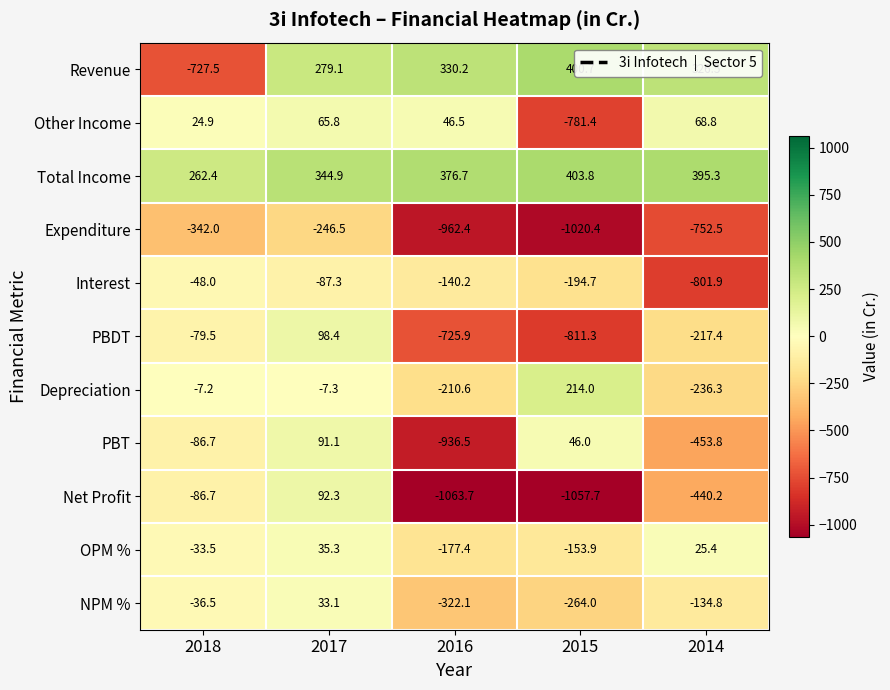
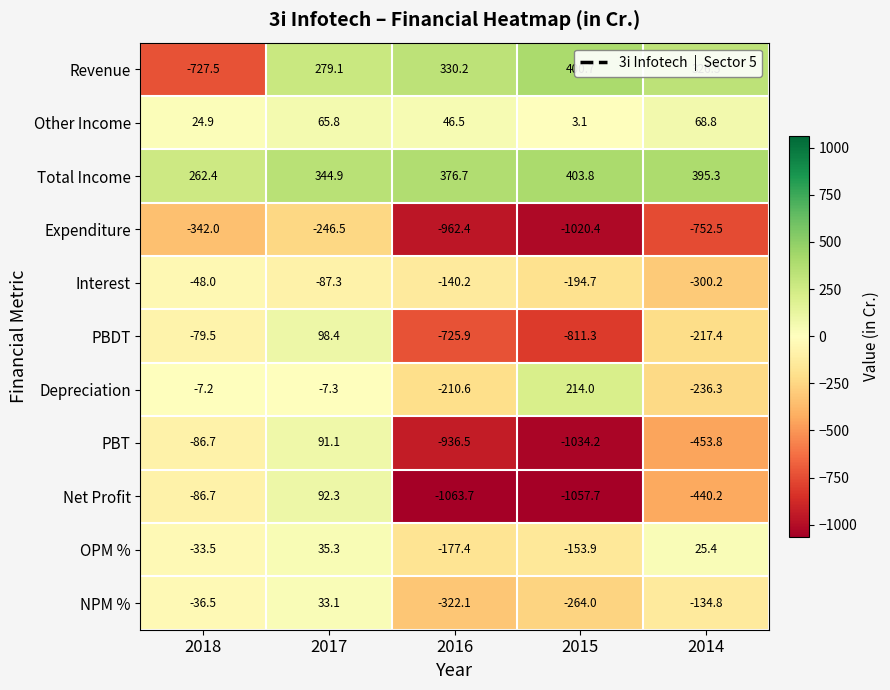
Other Income, 2015: -781.4 -> 3.1
Interest, 2014: -801.9 -> -300.2
PBT, 2015: 46.0 -> -1034.2
